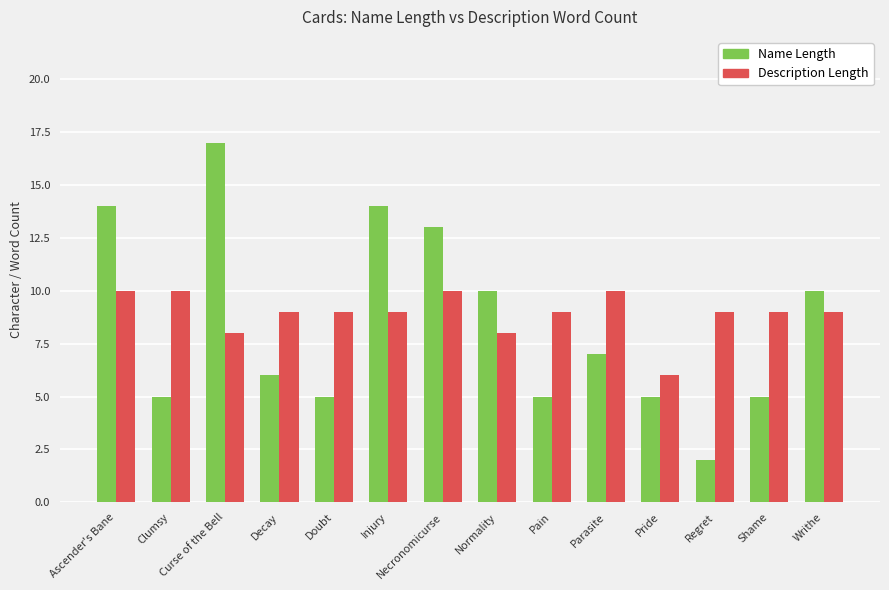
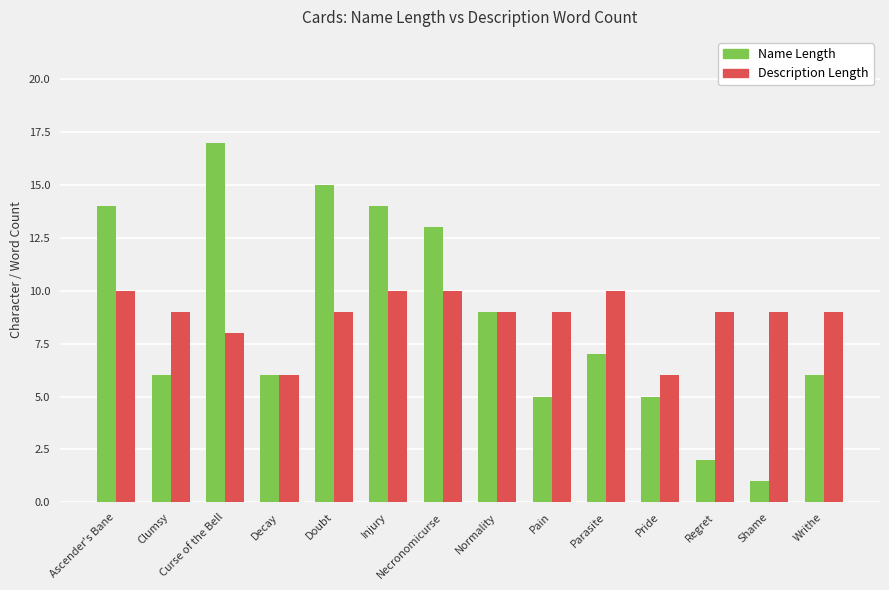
Name Length, Clumsy: 5 -> 6
Description Length, Clumsy: 10 -> 9
Description Length, Decay: 9 -> 6
Name Length, Doubt: 5 -> 15
Description Length, Injury: 9 -> 10
Name Length, Normality: 10 -> 9
Description Length, Normality: 8 -> 9
Name Length, Shame: 5 -> 1
Name Length, Writhe: 10 -> 6
